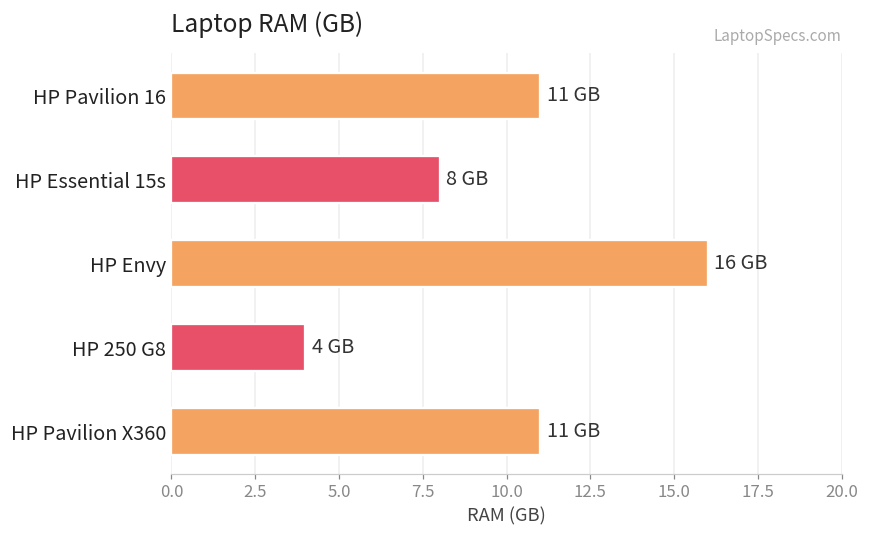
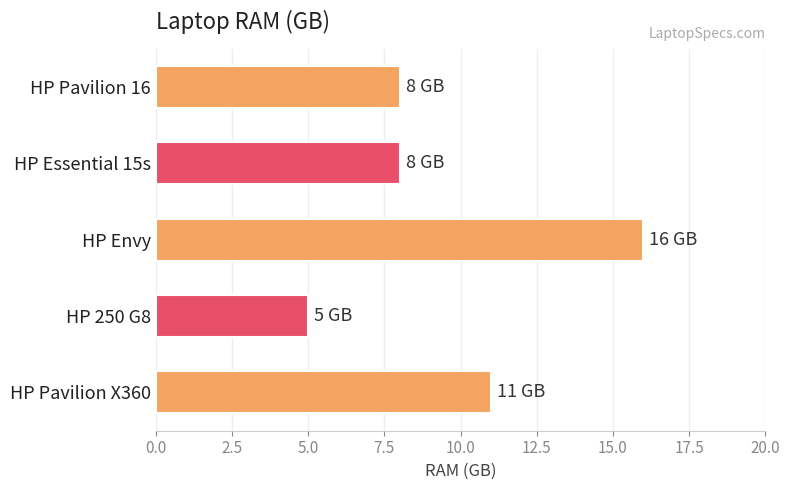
HP Pavilion 16: 11 -> 8
HP 250 G8: 4 -> 5
